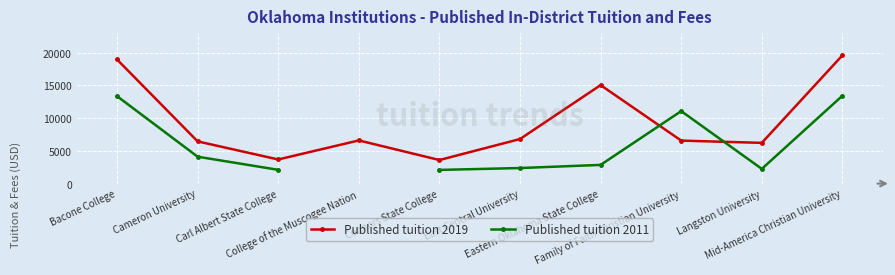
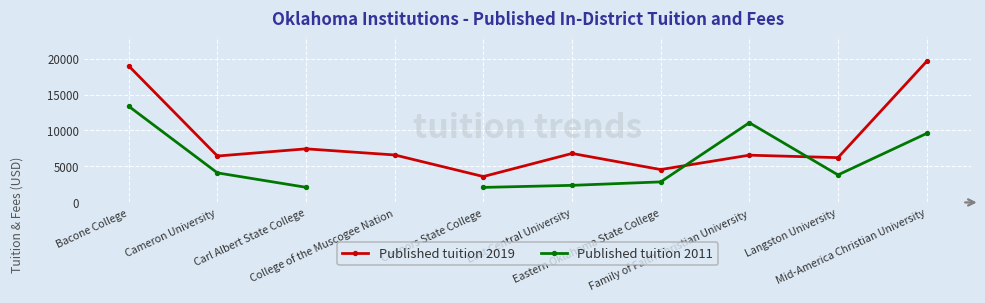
Published tuition 2019, Carl Albert State College: 4000 -> 7000
Published tuition 2019, Eastern Oklahoma State College: 15000 -> 5000
Published tuition 2011, Langston University: 2000 -> 4000
Published tuition 2011, Mid-America Christian University: 13000 -> 10000
